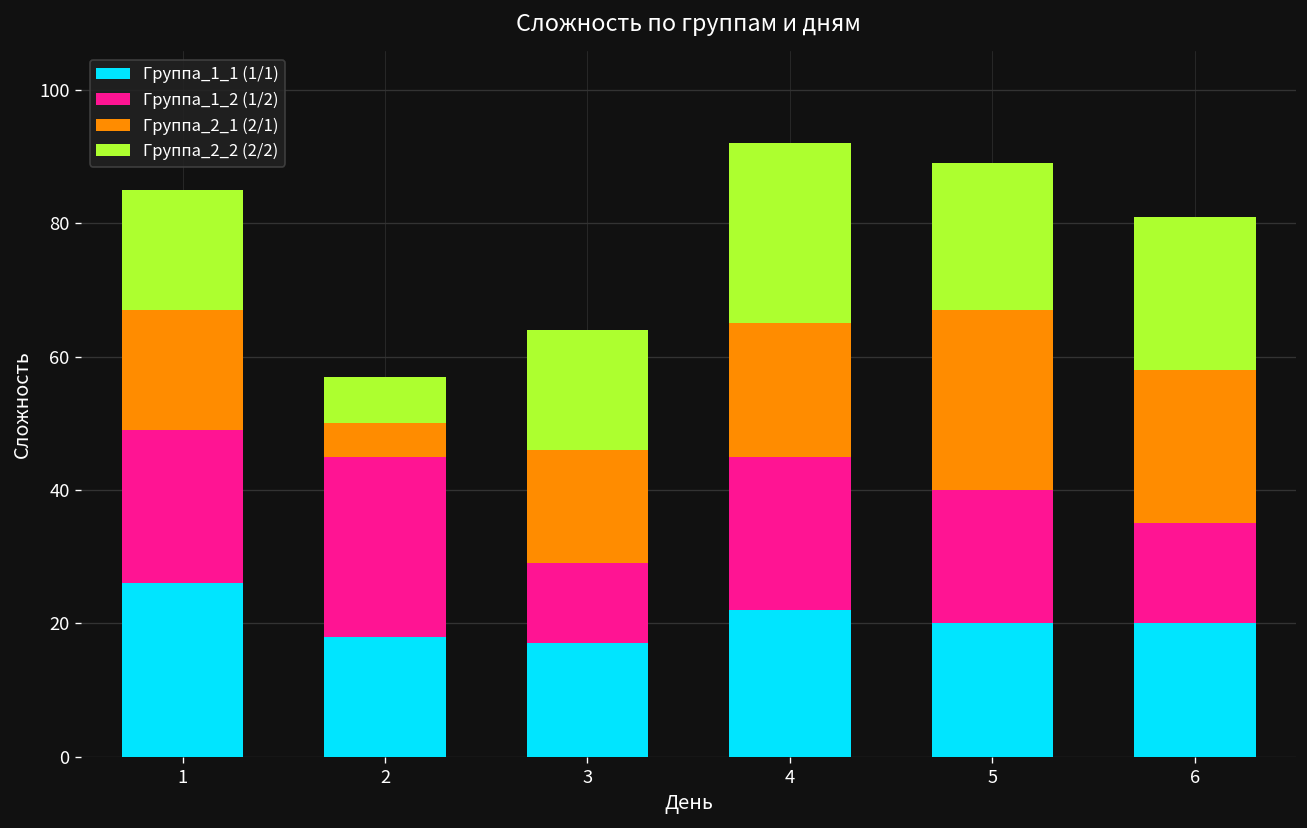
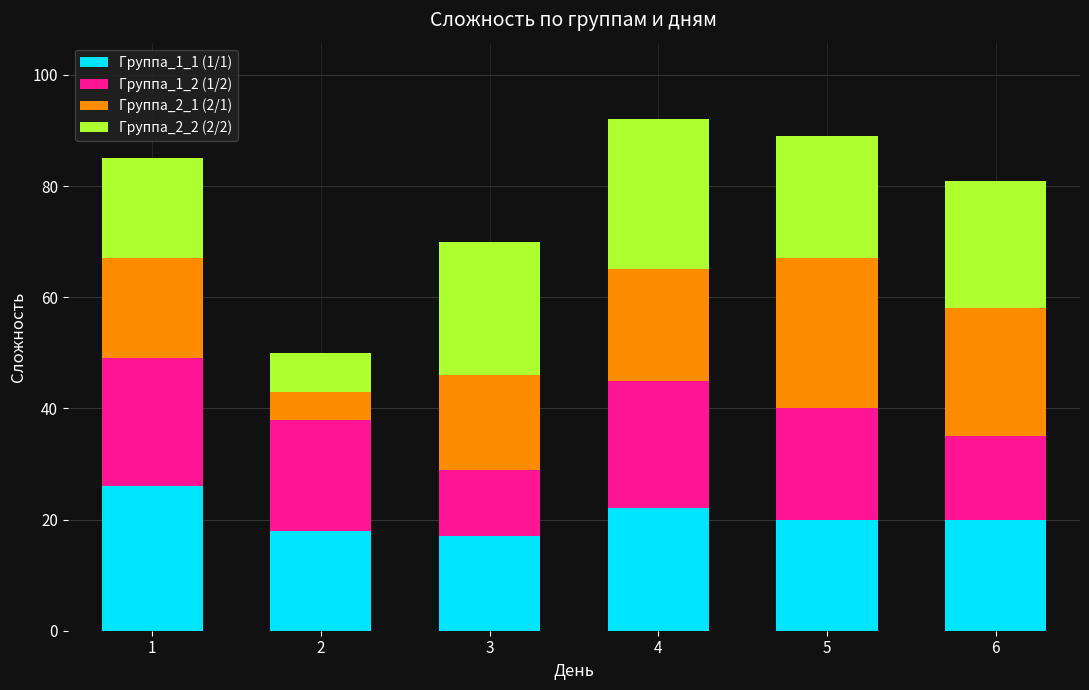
Группа_1_2 (1/2), 2: 27 -> 20
Группа_2_2 (2/2), 3: 18 -> 24
